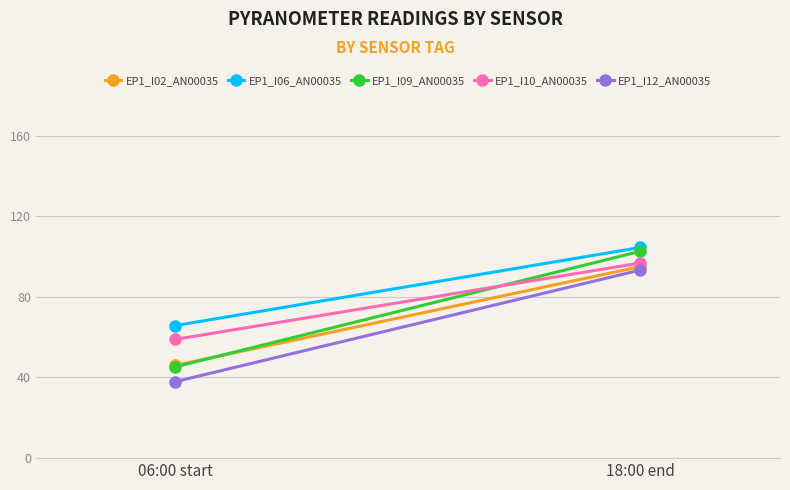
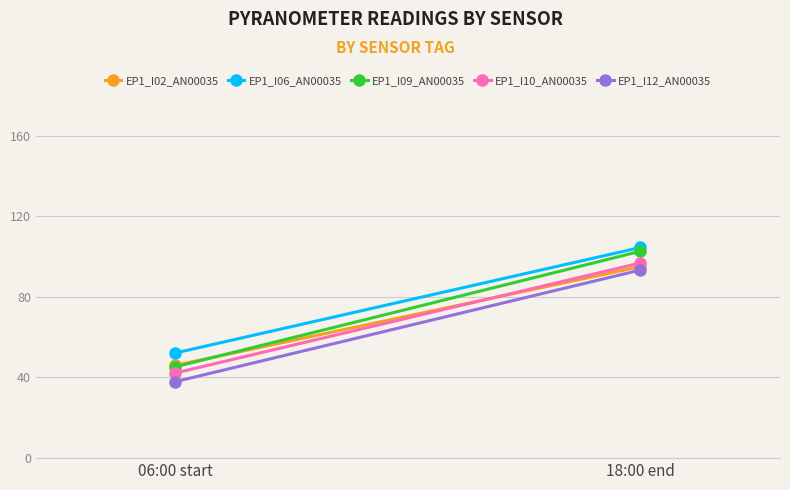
EP1_I06_AN00035, 06:00 start: 66 -> 52
EP1_I10_AN00035, 06:00 start: 59 -> 42
